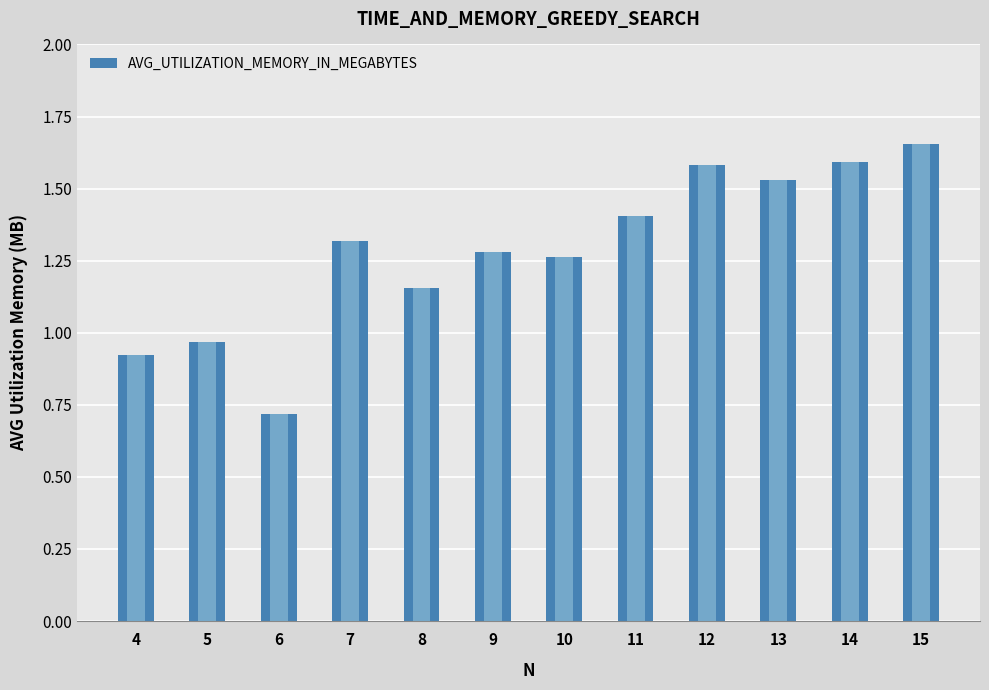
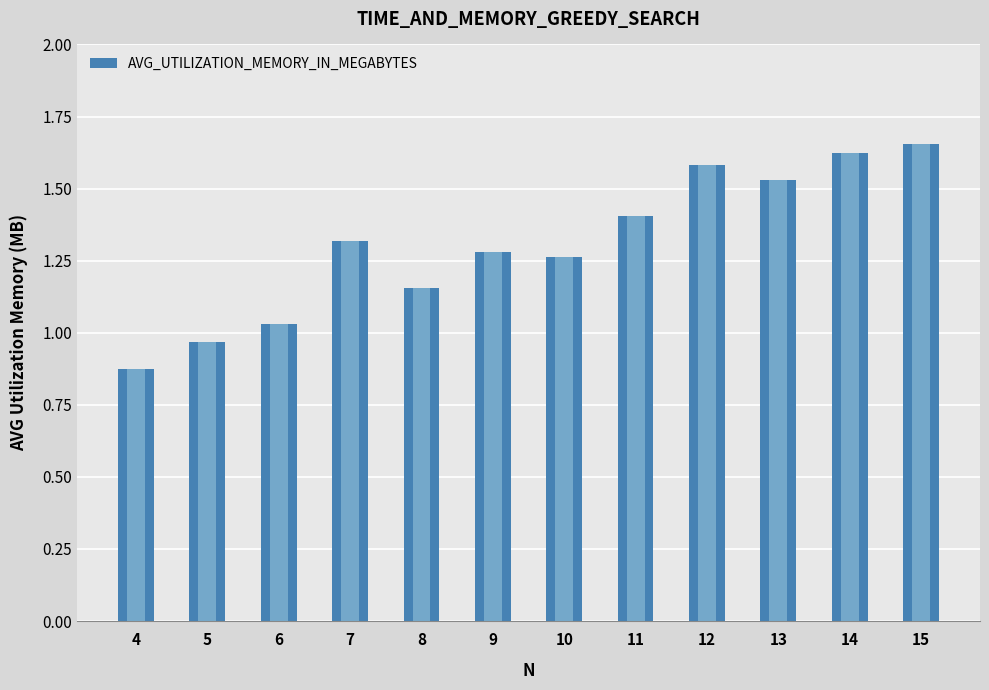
4: 0.92 -> 0.88
6: 0.72 -> 1.03
14: 1.59 -> 1.62
